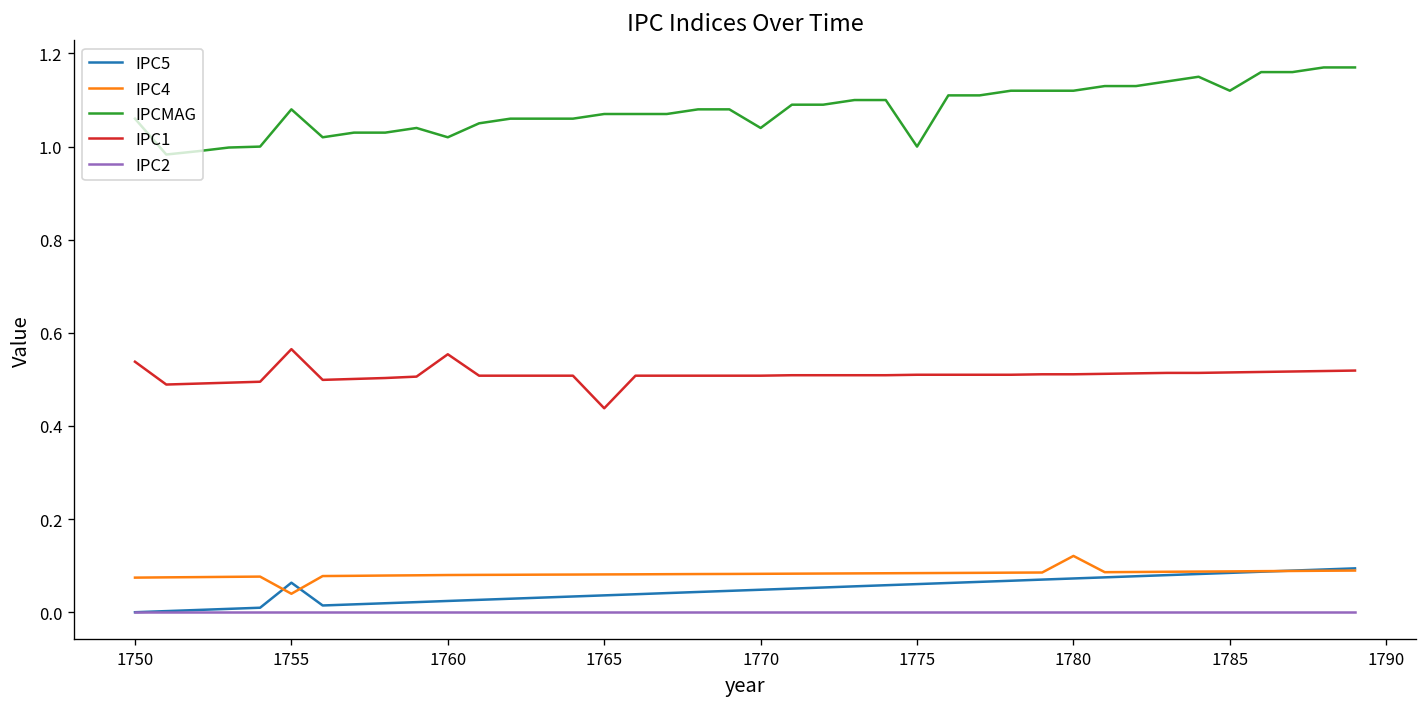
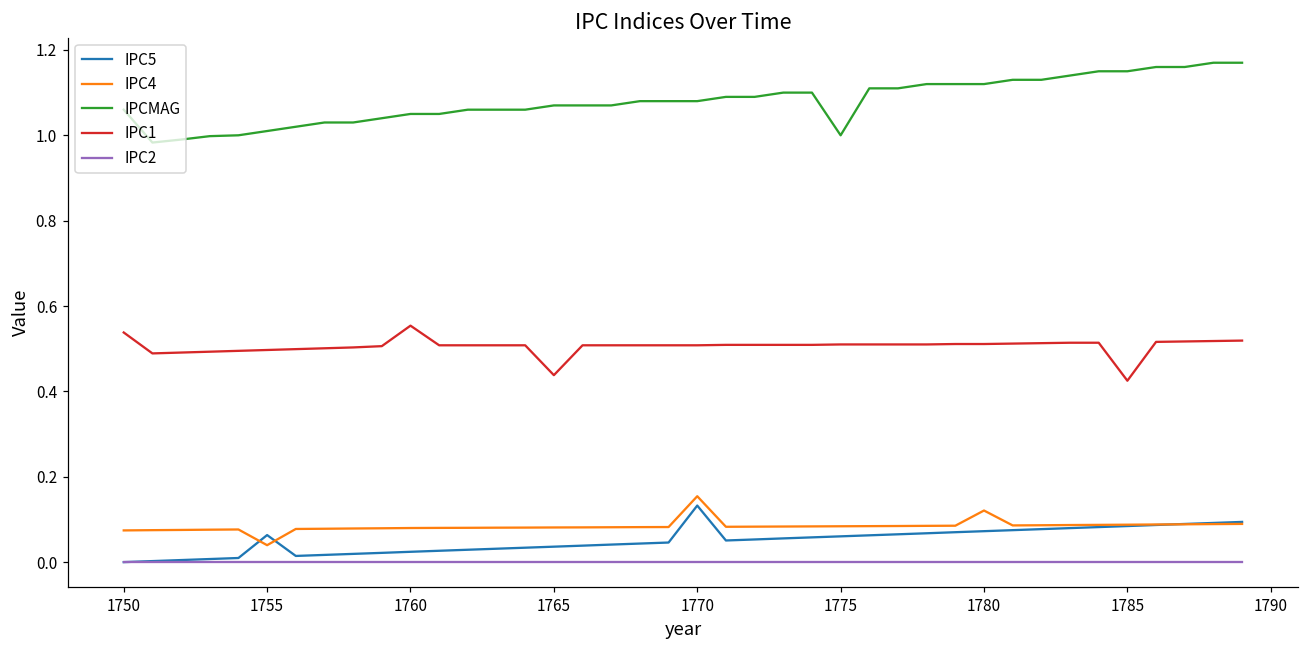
IPCMAG, 1755: 1.08 -> 1.01
IPC1, 1755: 0.57 -> 0.50
IPCMAG, 1760: 1.02 -> 1.05
IPC5, 1770: 0.05 -> 0.13
IPC4, 1770: 0.08 -> 0.15
IPCMAG, 1770: 1.04 -> 1.08
IPCMAG, 1785: 1.12 -> 1.15
IPC1, 1785: 0.52 -> 0.43
